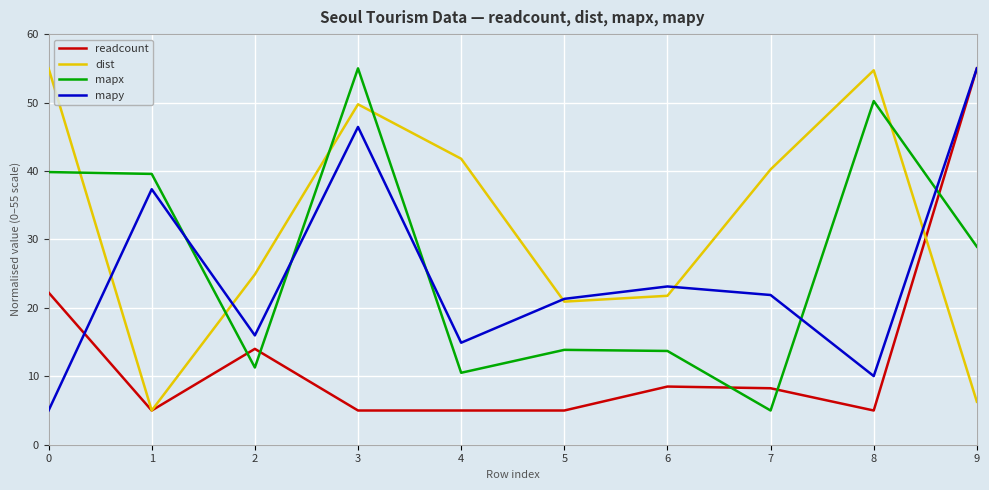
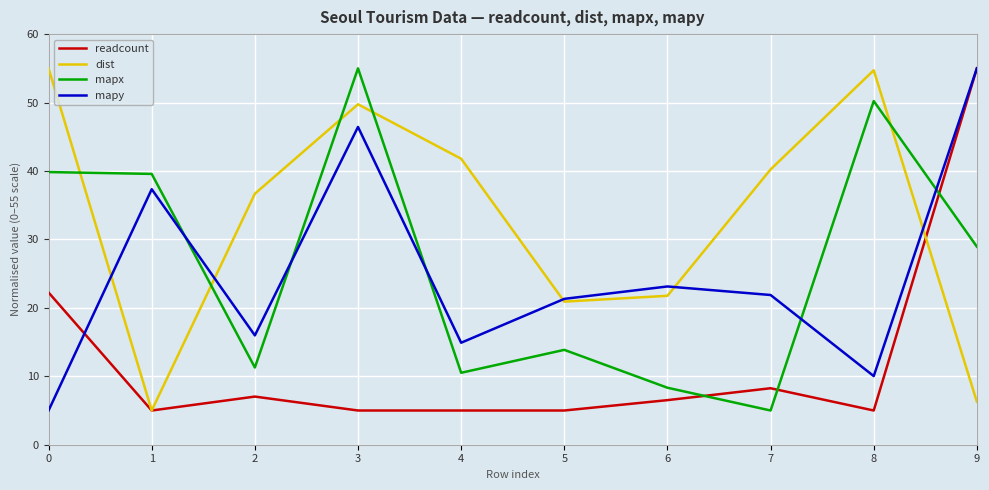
readcount, 2: 14 -> 7
dist, 2: 25 -> 37
readcount, 6: 8 -> 7
mapx, 6: 14 -> 8
